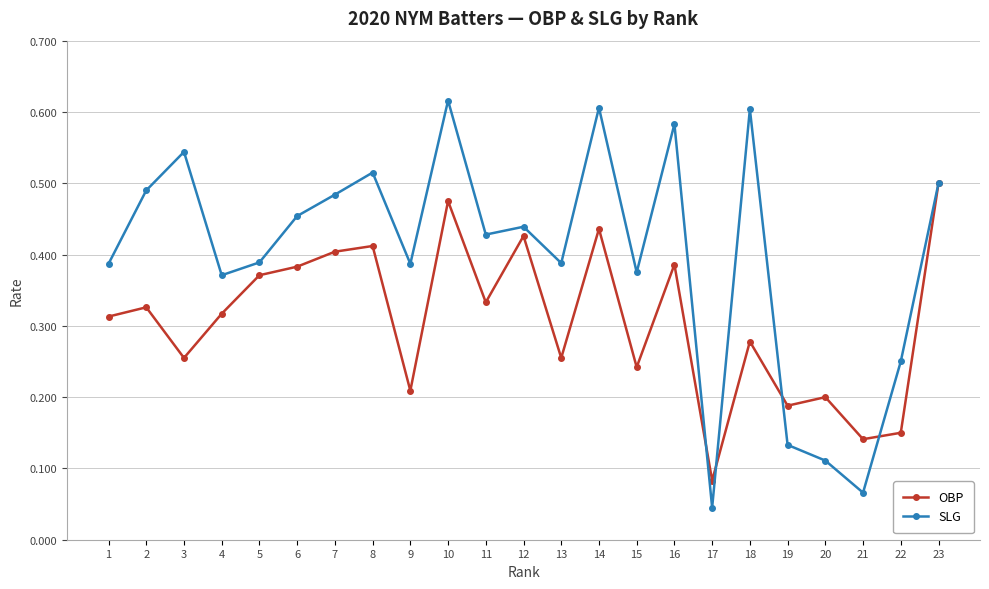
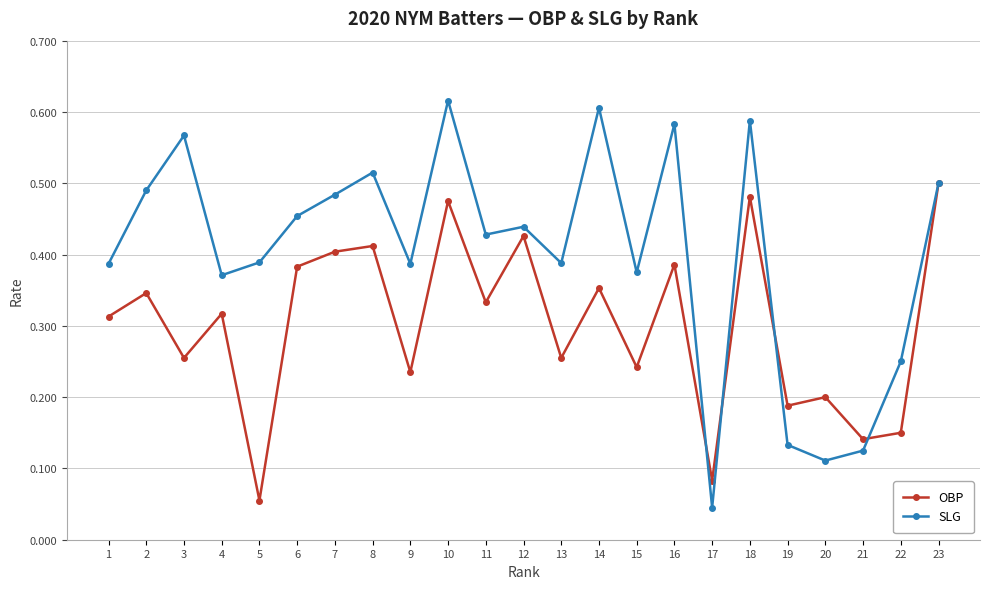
OBP, 2: 0.33 -> 0.35
SLG, 3: 0.54 -> 0.57
OBP, 5: 0.37 -> 0.06
OBP, 9: 0.21 -> 0.24
OBP, 14: 0.44 -> 0.35
OBP, 18: 0.28 -> 0.48
SLG, 18: 0.60 -> 0.59
SLG, 21: 0.07 -> 0.13
